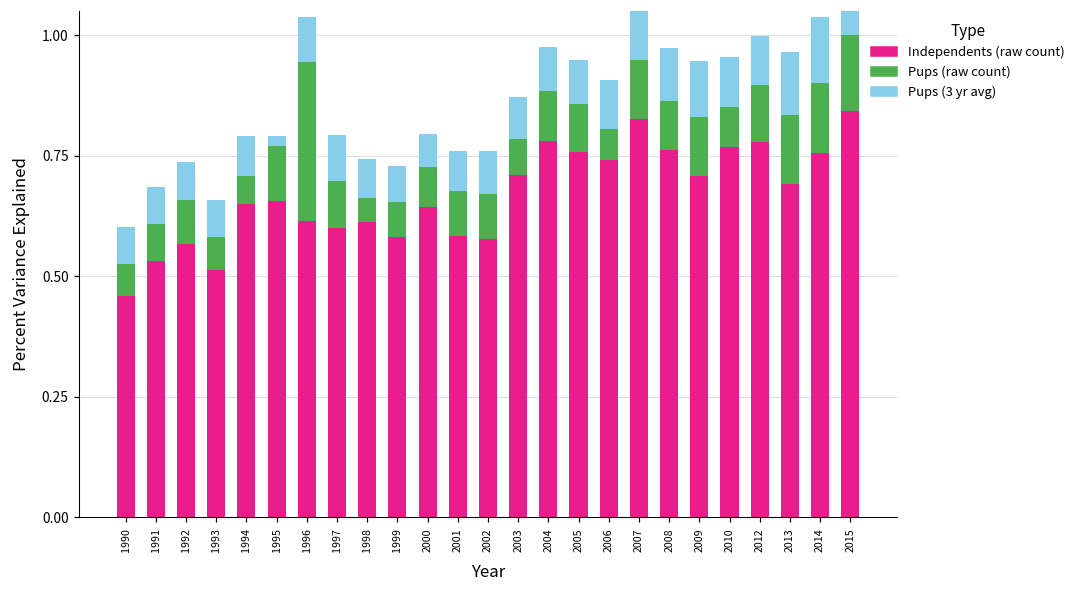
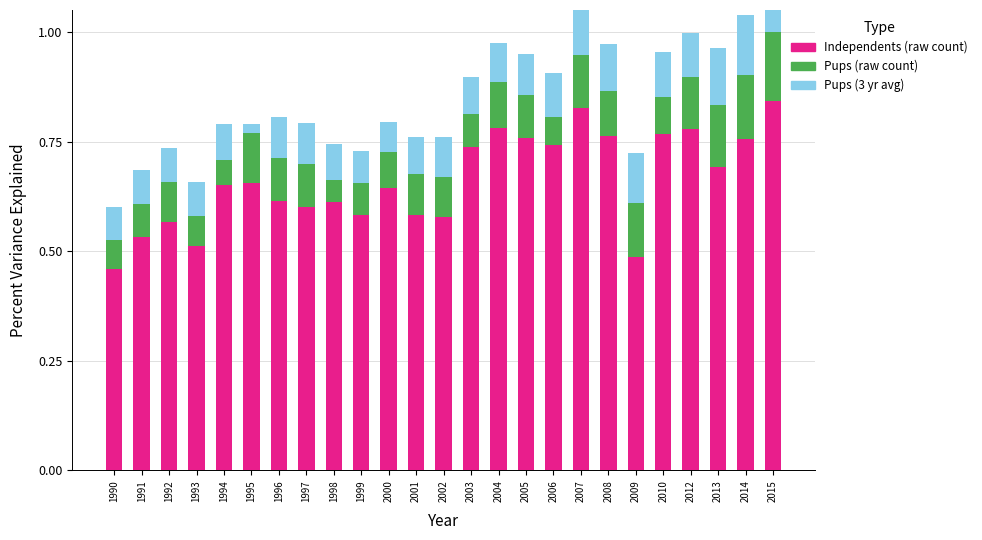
Pups (raw count), 1996: 0.33 -> 0.10
Independents (raw count), 2003: 0.71 -> 0.74
Independents (raw count), 2009: 0.71 -> 0.49
